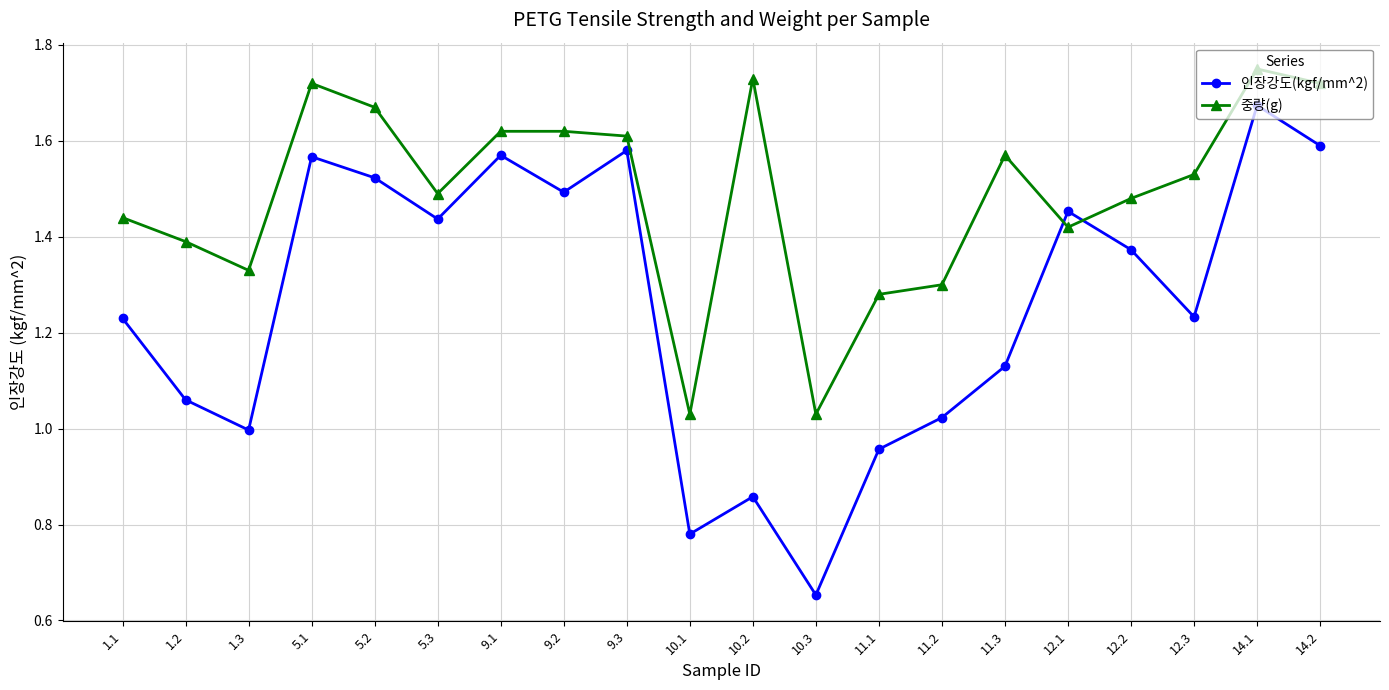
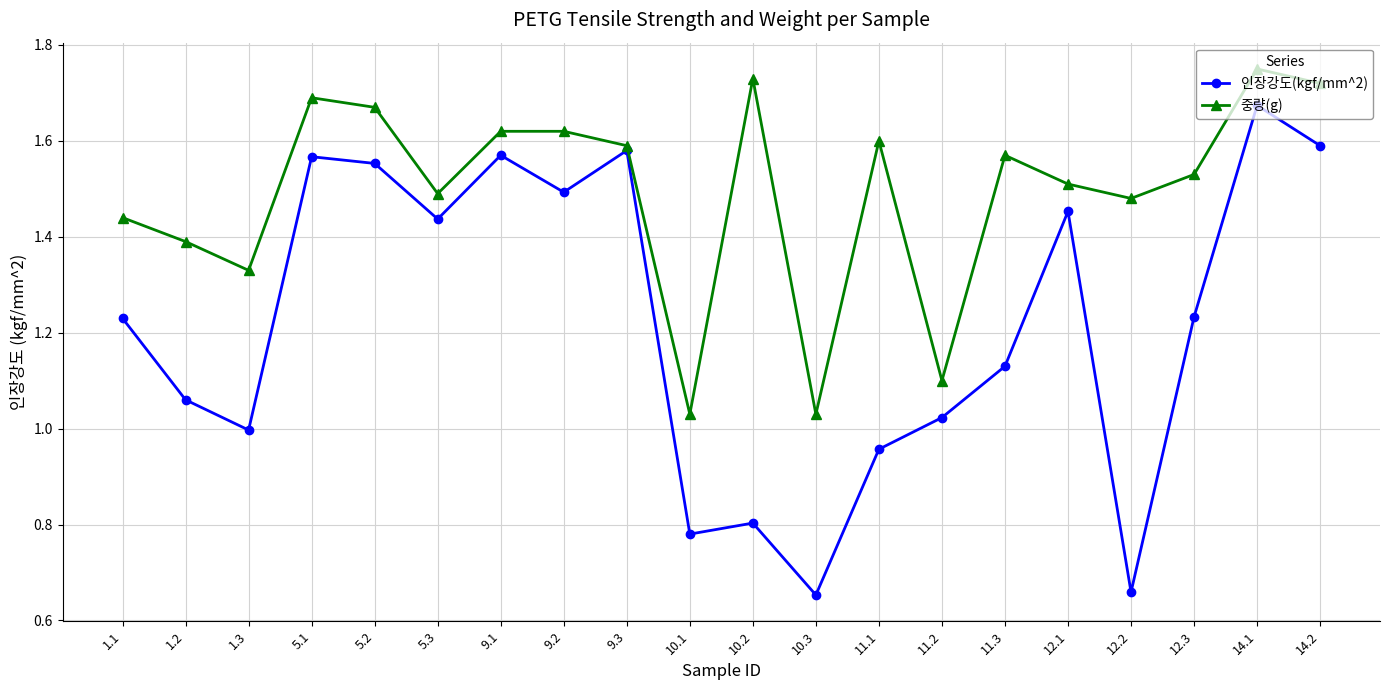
중량(g), 5.1: 1.72 -> 1.69
인장강도(kgf/mm^2), 5.2: 1.52 -> 1.55
중량(g), 9.3: 1.61 -> 1.59
인장강도(kgf/mm^2), 10.2: 0.86 -> 0.80
중량(g), 11.1: 1.28 -> 1.60
중량(g), 11.2: 1.3 -> 1.1
중량(g), 12.1: 1.42 -> 1.51
인장강도(kgf/mm^2), 12.2: 1.37 -> 0.66
